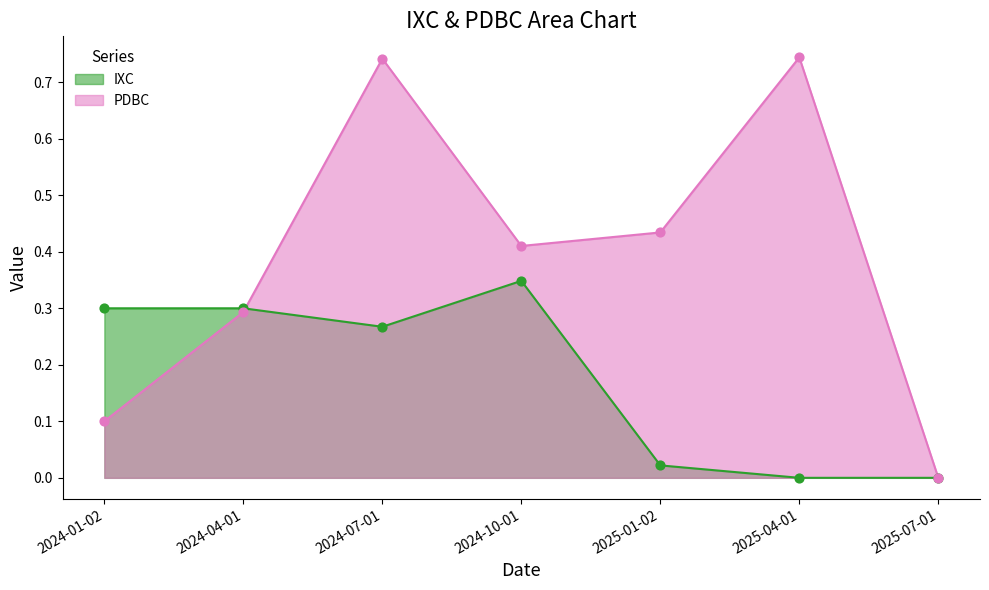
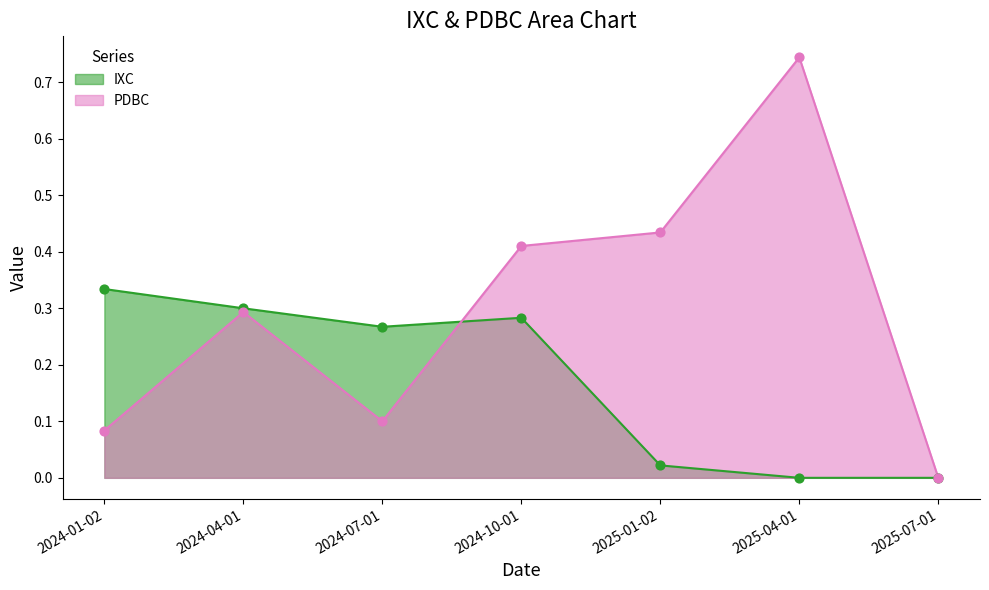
IXC, 2024-01-02: 0.30 -> 0.33
PDBC, 2024-01-02: 0.10 -> 0.08
PDBC, 2024-07-01: 0.74 -> 0.10
IXC, 2024-10-01: 0.35 -> 0.28
